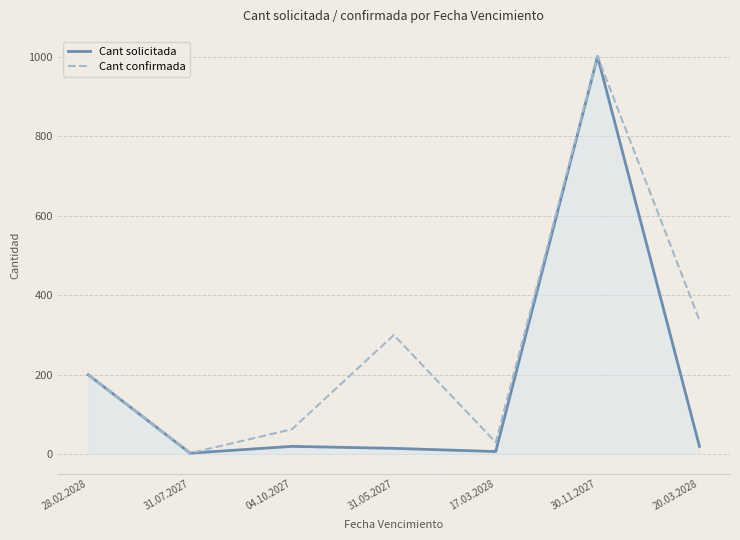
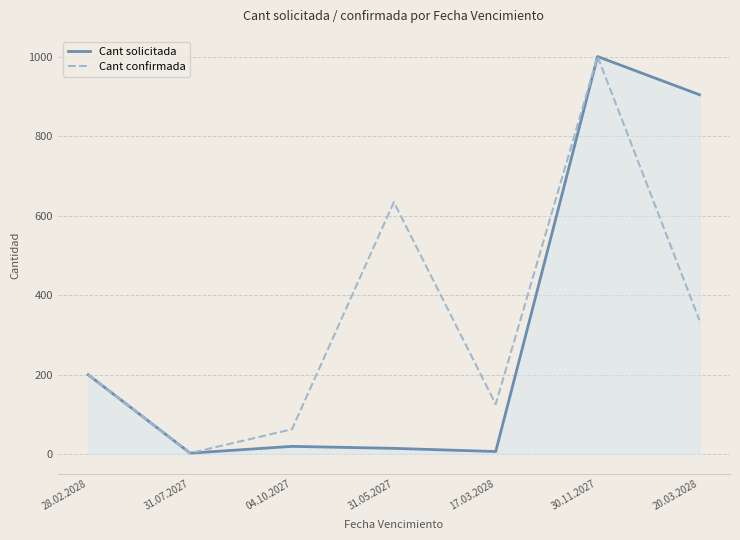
Cant confirmada, 31.05.2027: 300 -> 630
Cant confirmada, 17.03.2028: 30 -> 130
Cant solicitada, 20.03.2028: 20 -> 900
